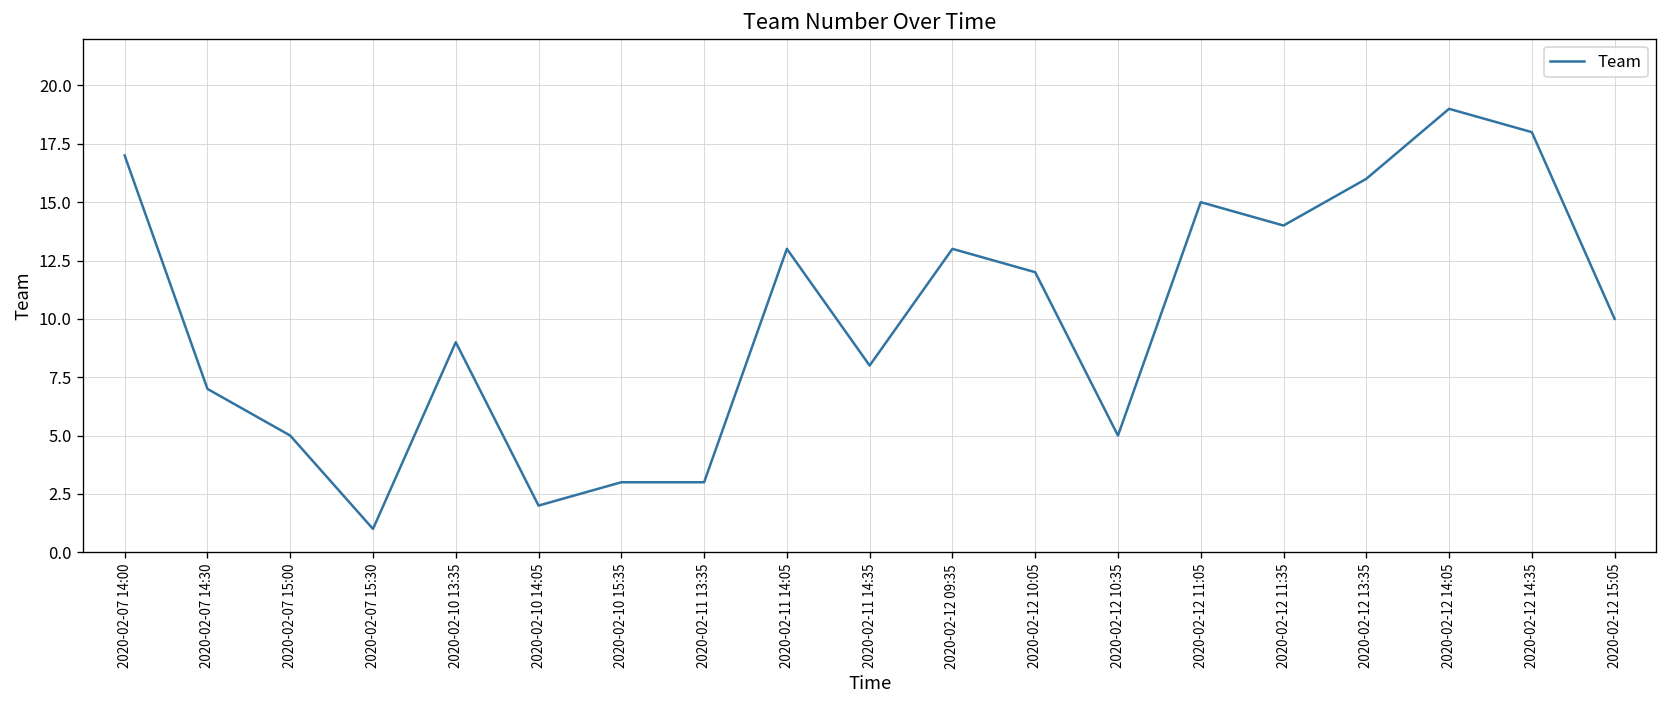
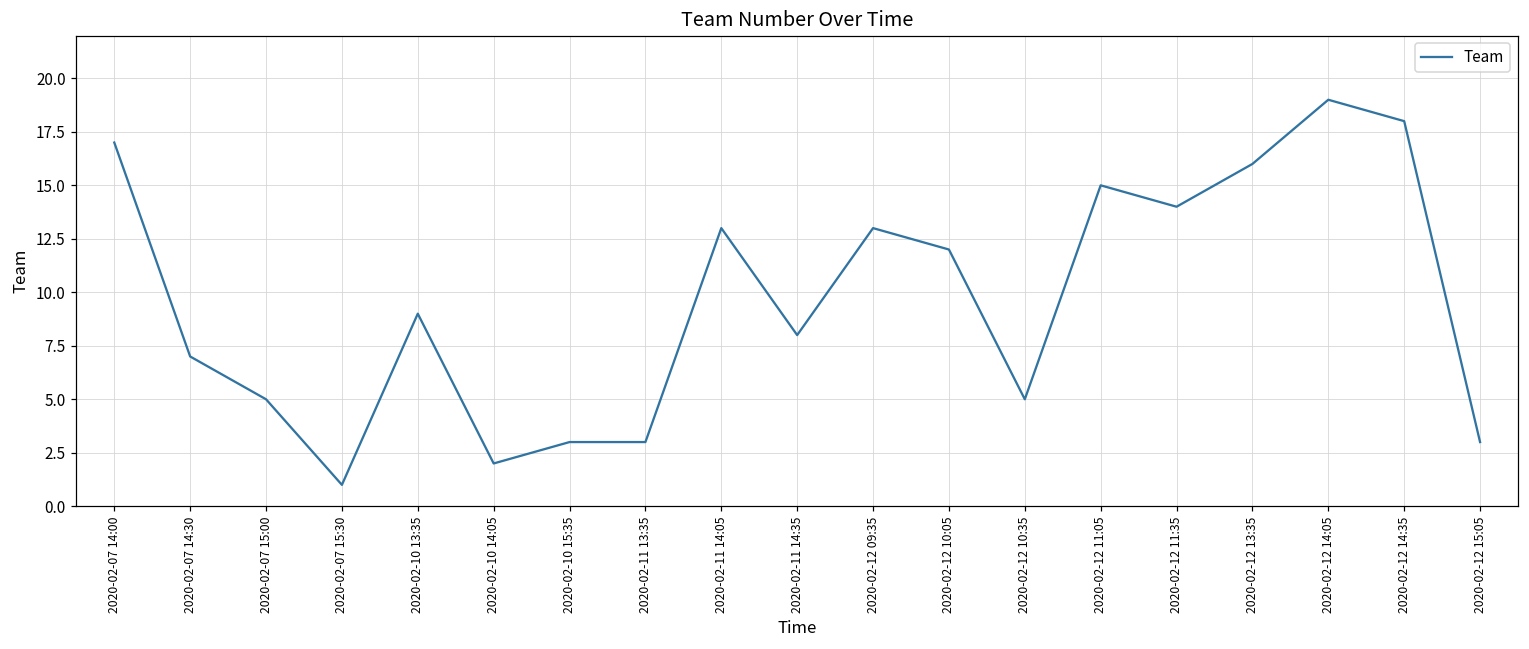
2020-02-12 15:05: 10 -> 3
